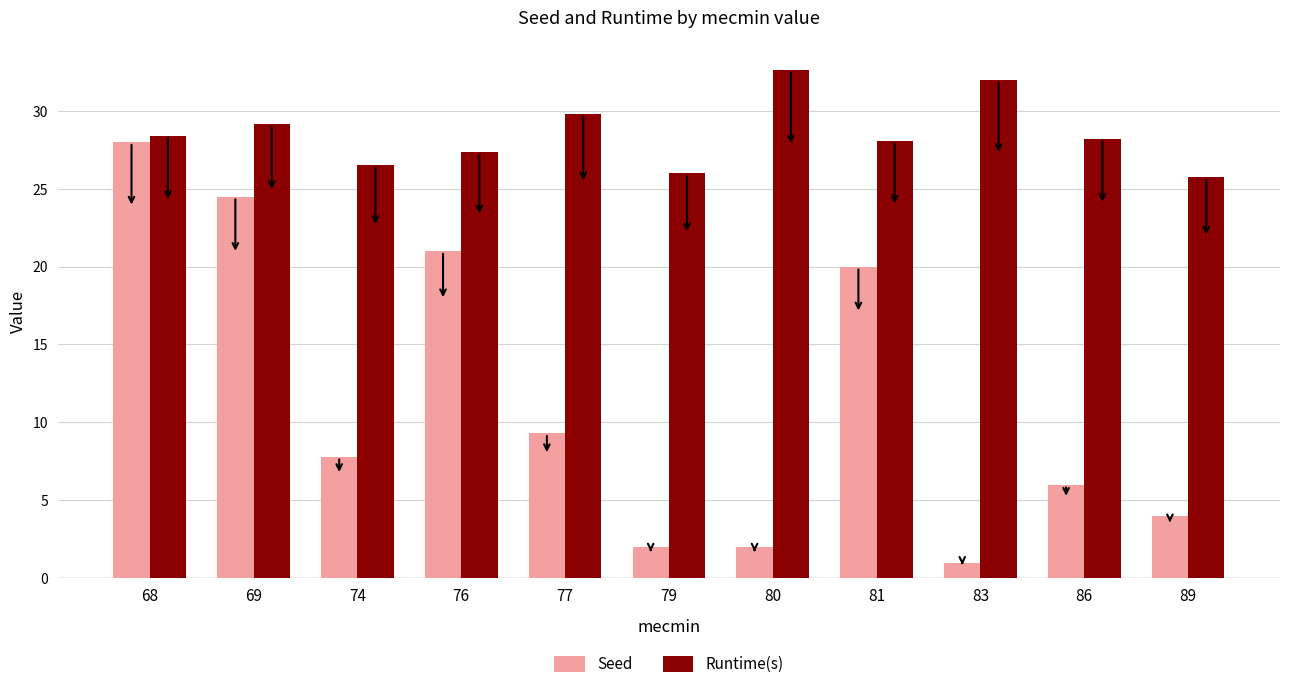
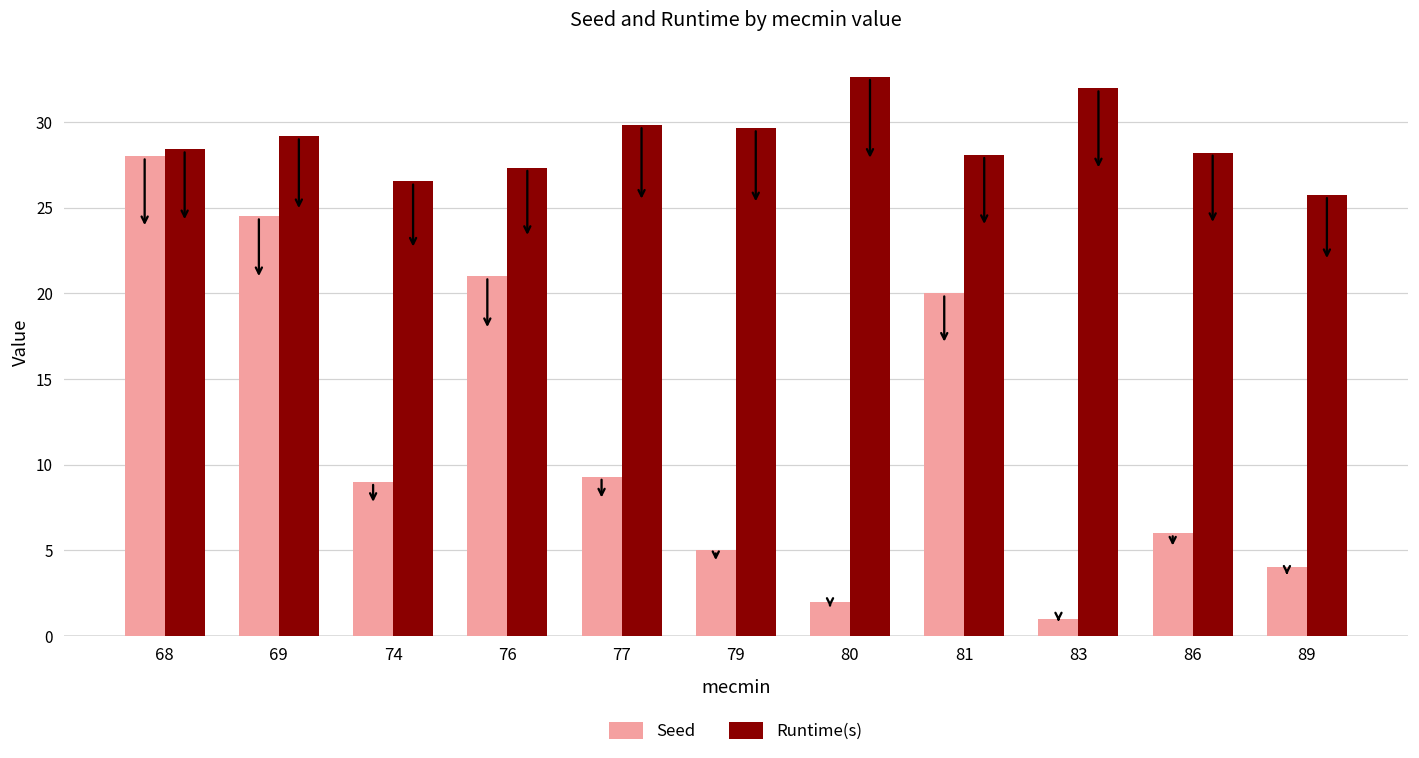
Seed, 74: 7.8 -> 9.0
Seed, 79: 2 -> 5
Runtime(s), 79: 26.0 -> 29.6
